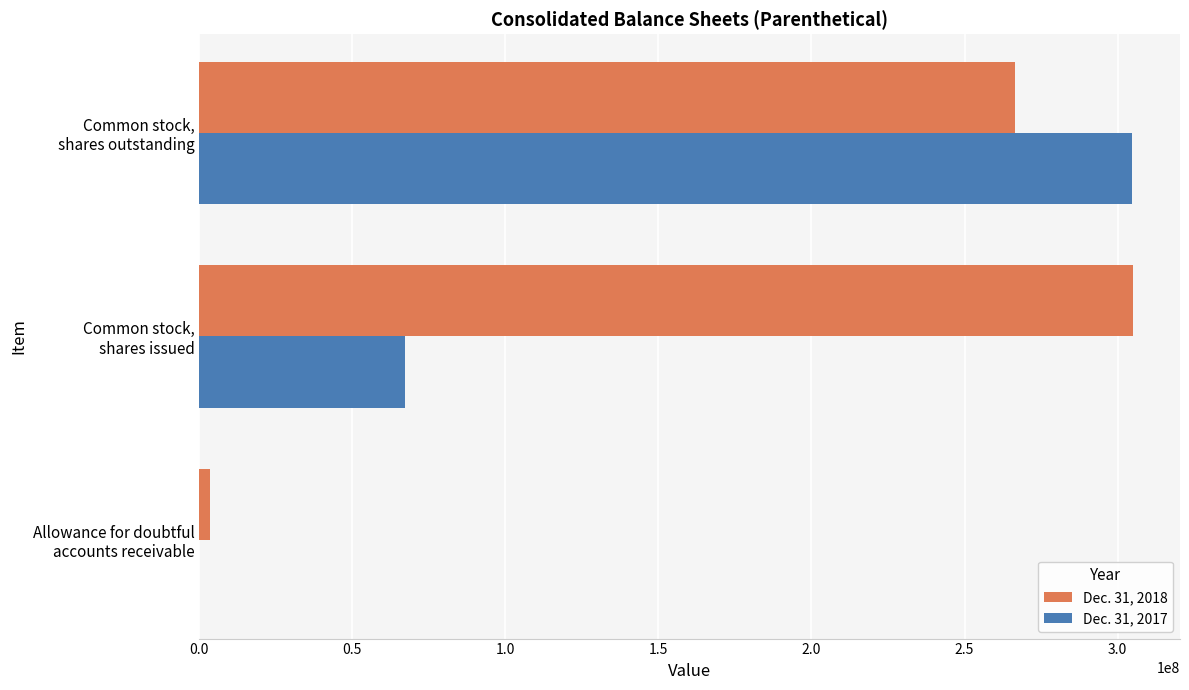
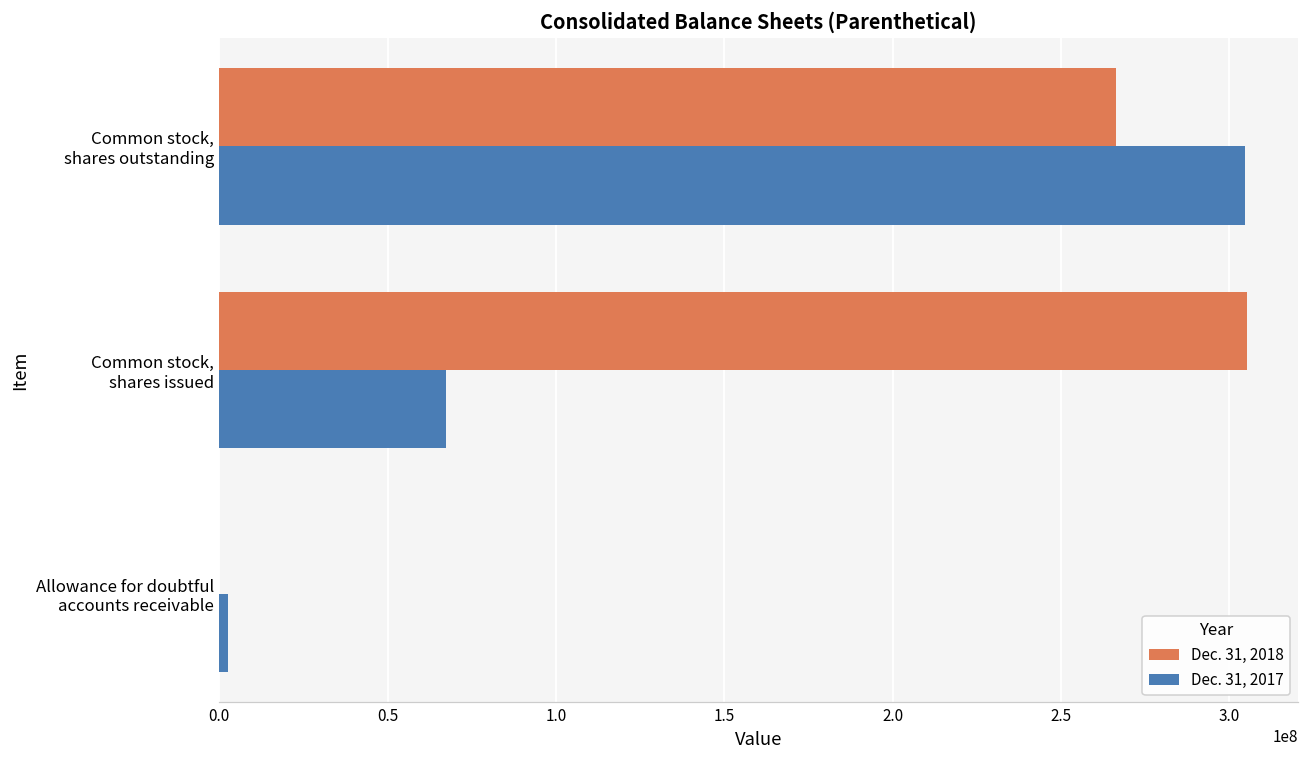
Dec. 31, 2018, Allowance for doubtful accounts receivable: 3000000 -> 0
Dec. 31, 2017, Allowance for doubtful accounts receivable: 0 -> 3000000
